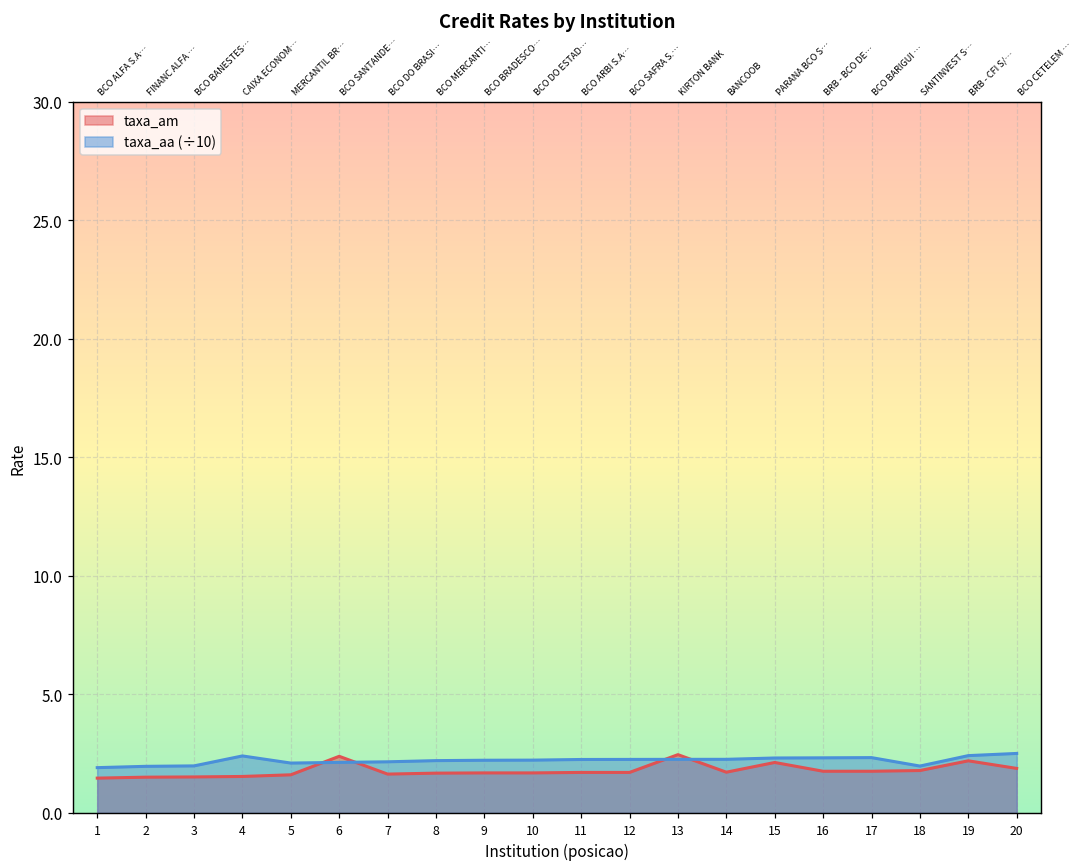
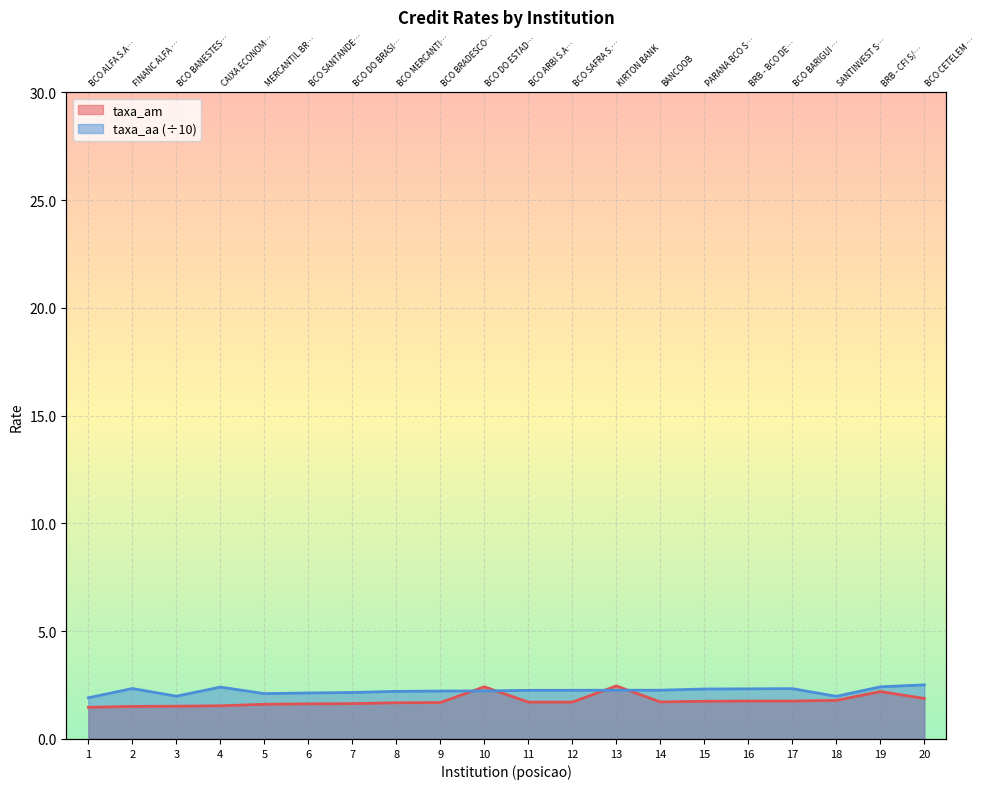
taxa_aa (÷10), 2: 2.0 -> 2.3
taxa_am, 6: 2.4 -> 1.6
taxa_am, 10: 1.7 -> 2.4
taxa_am, 15: 2.1 -> 1.8
